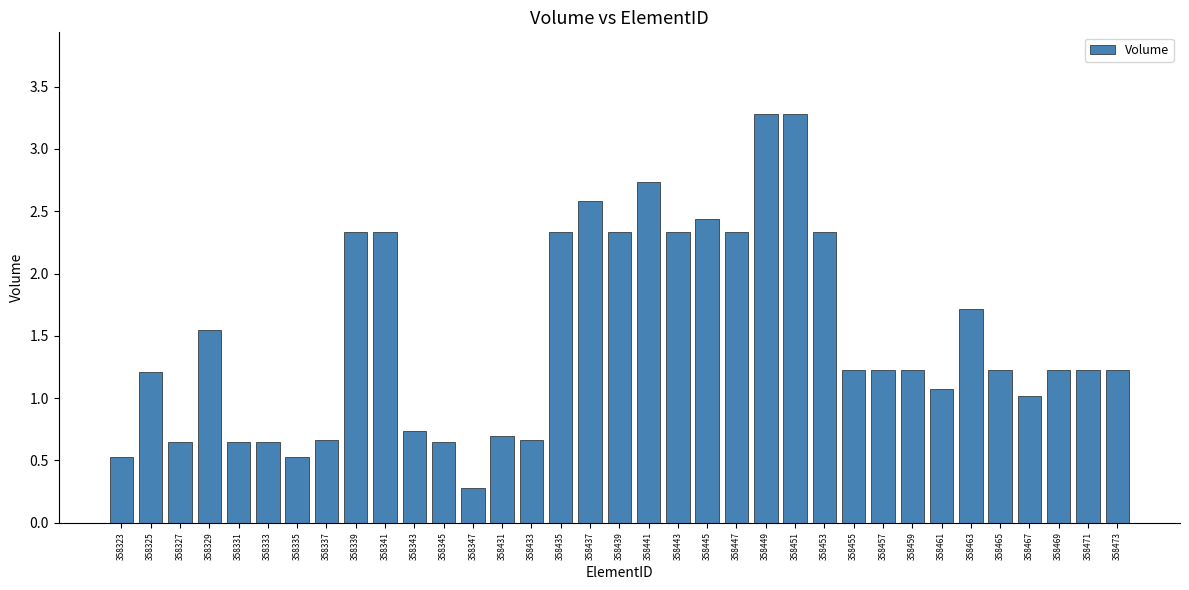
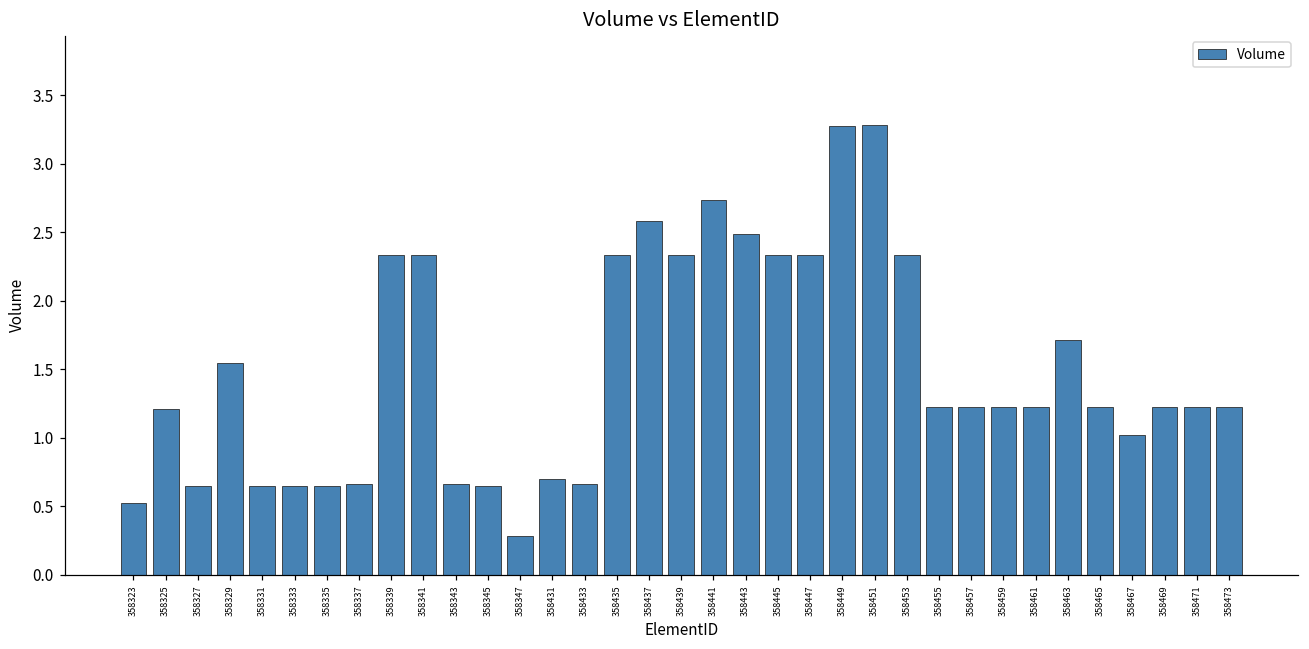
358335: 0.53 -> 0.65
358343: 0.74 -> 0.66
358443: 2.33 -> 2.49
358445: 2.44 -> 2.33
358461: 1.07 -> 1.23
